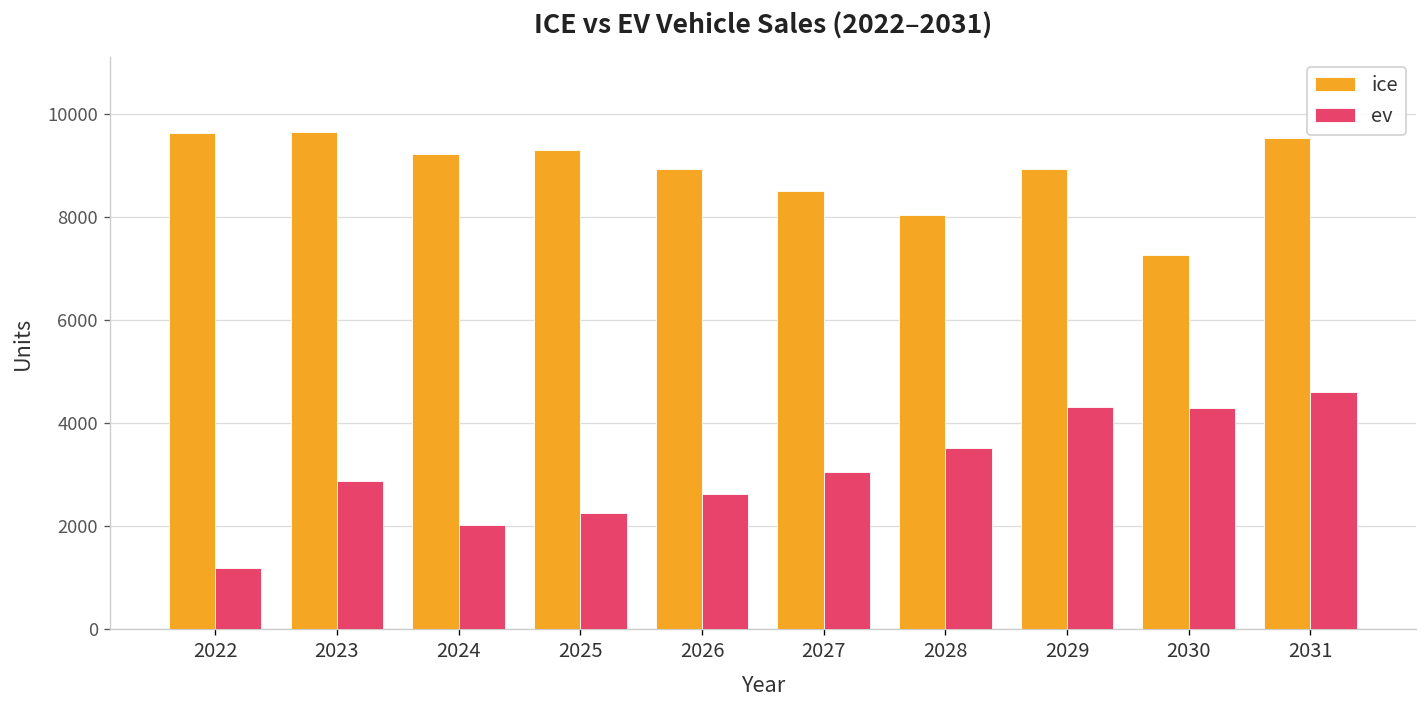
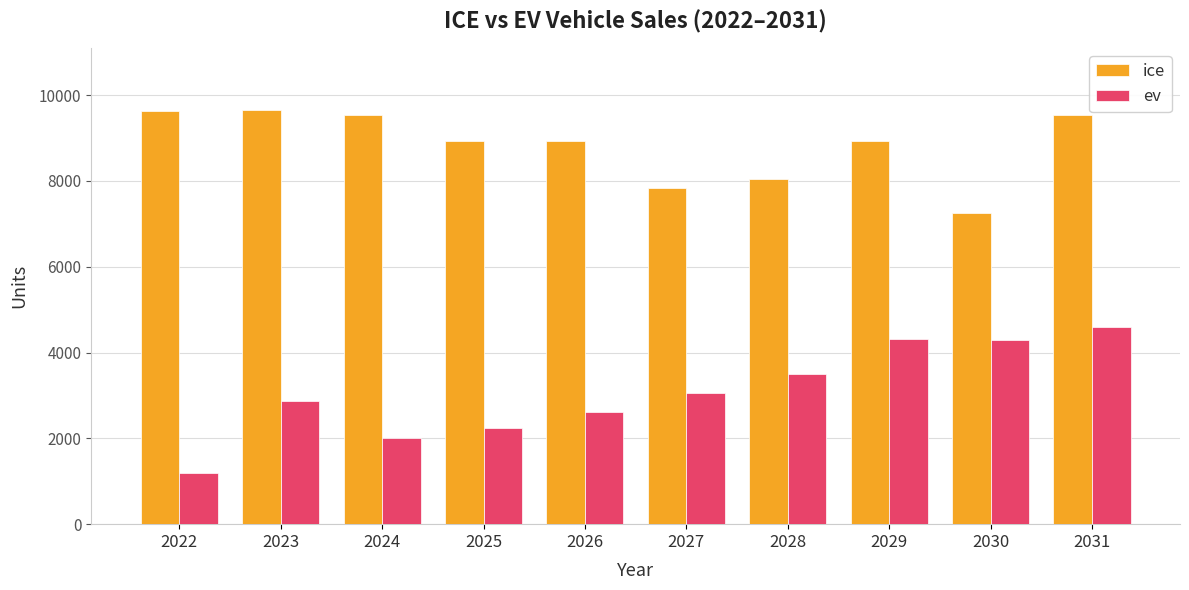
ice, 2024: 9200 -> 9500
ice, 2025: 9300 -> 8900
ice, 2027: 8500 -> 7800
